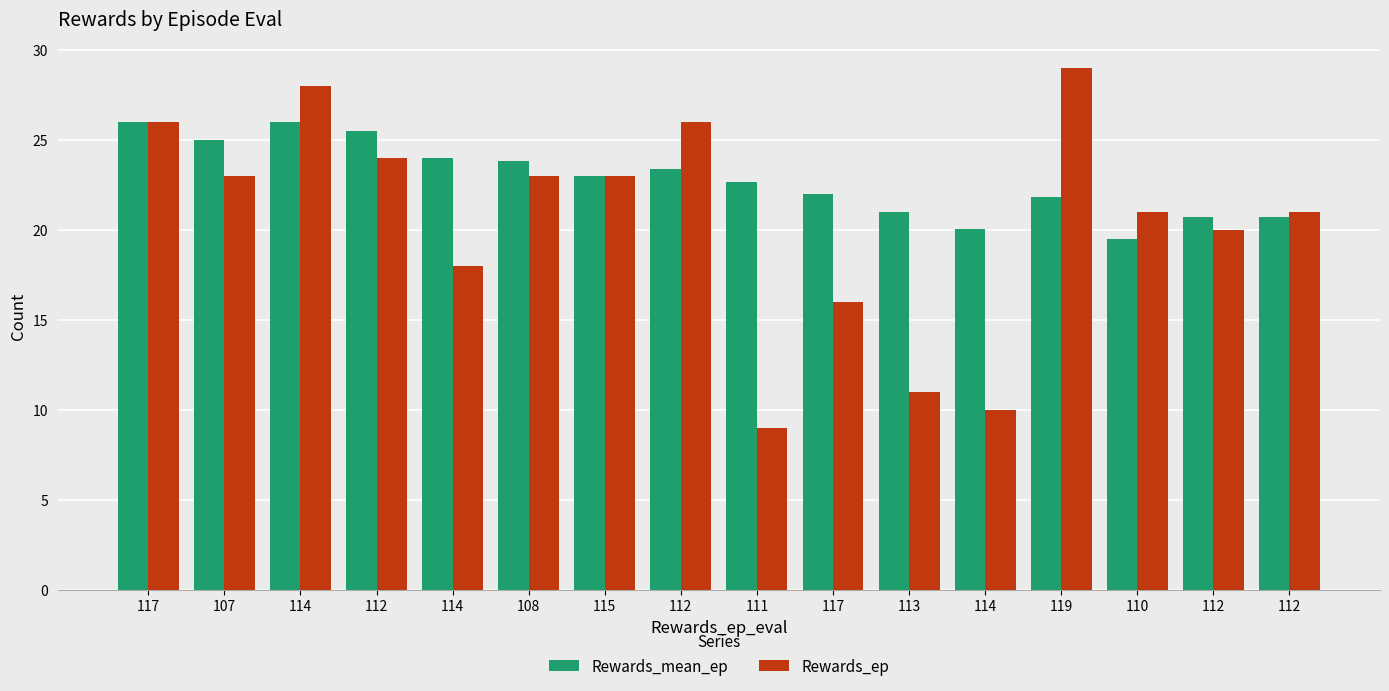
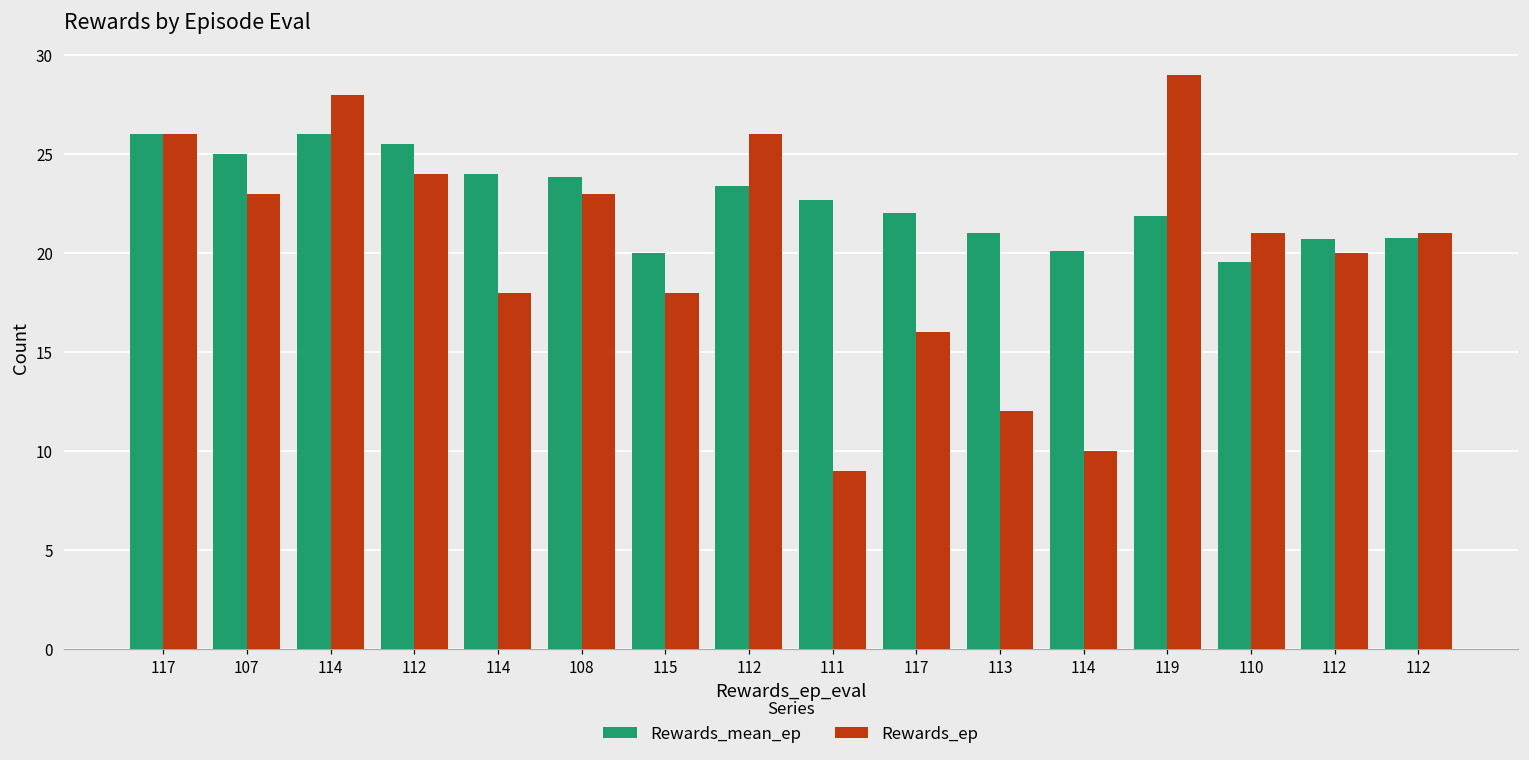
Rewards_mean_ep, 115: 23 -> 20
Rewards_ep, 115: 23 -> 18
Rewards_ep, 113: 11 -> 12
